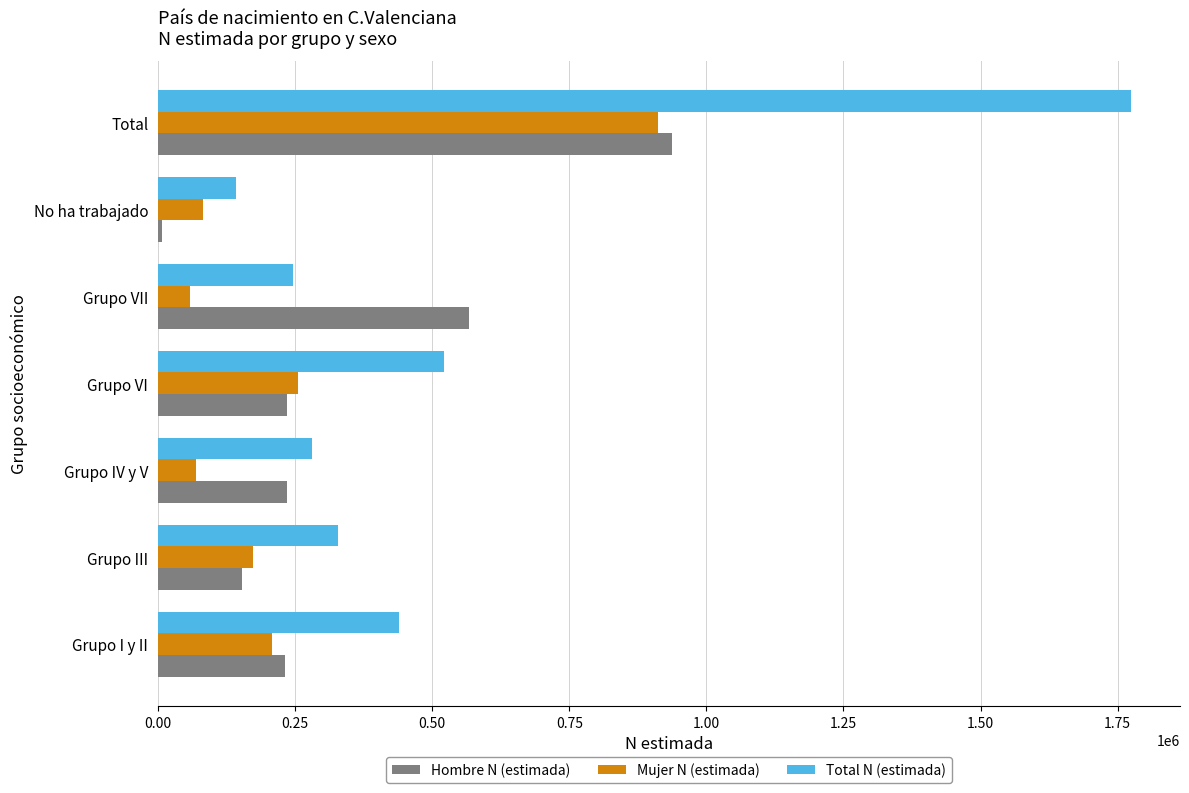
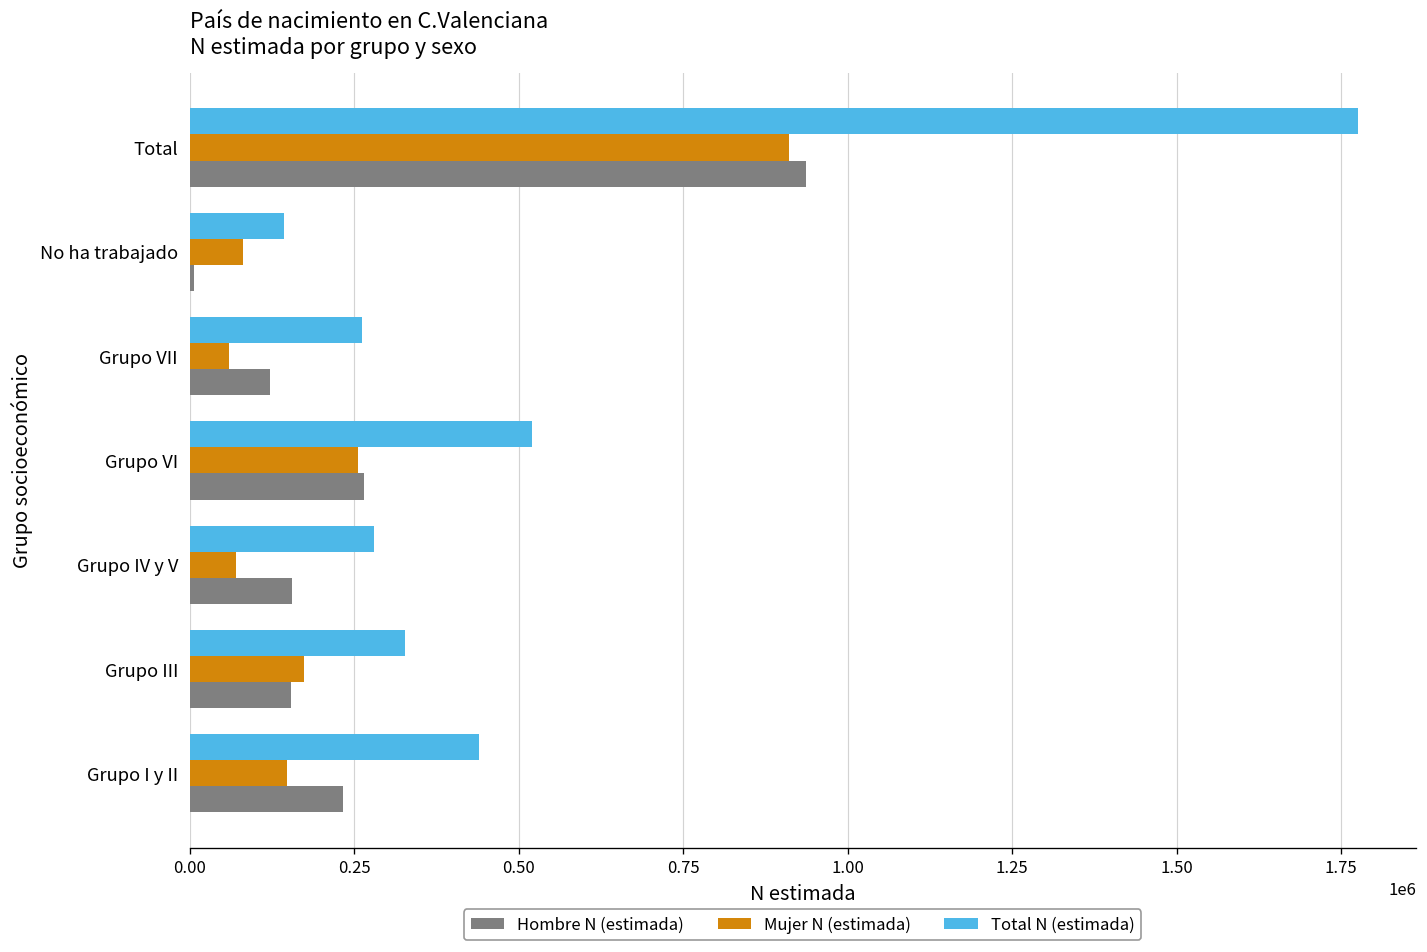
Total N (estimada), Grupo VII: 250000 -> 260000
Hombre N (estimada), Grupo VII: 570000 -> 120000
Hombre N (estimada), Grupo VI: 240000 -> 270000
Hombre N (estimada), Grupo IV y V: 240000 -> 160000
Mujer N (estimada), Grupo I y II: 210000 -> 150000
